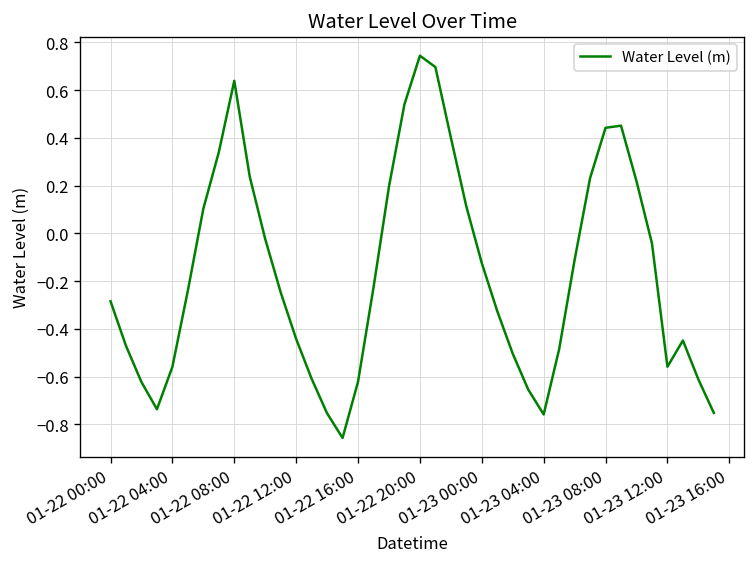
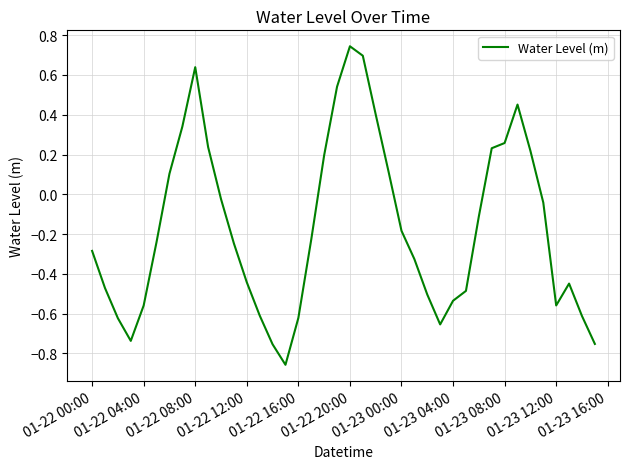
01-23 00:00: -0.12 -> -0.18
01-23 04:00: -0.76 -> -0.54
01-23 08:00: 0.44 -> 0.26
